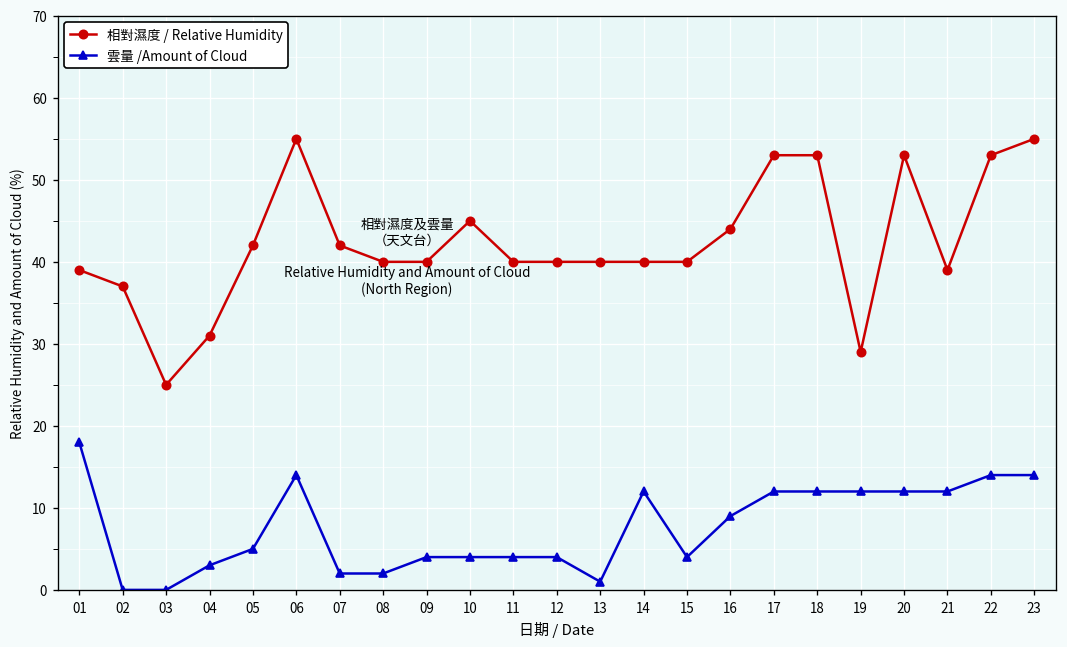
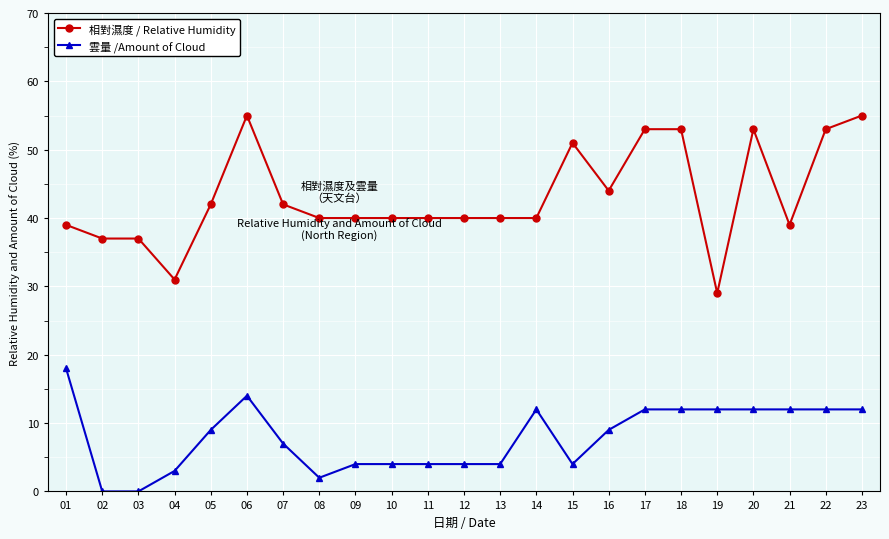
相對濕度 / Relative Humidity, 03: 25 -> 37
雲量 /Amount of Cloud, 05: 5 -> 9
雲量 /Amount of Cloud, 07: 2 -> 7
相對濕度 / Relative Humidity, 10: 45 -> 40
雲量 /Amount of Cloud, 13: 1 -> 4
相對濕度 / Relative Humidity, 15: 40 -> 51
雲量 /Amount of Cloud, 22: 14 -> 12
雲量 /Amount of Cloud, 23: 14 -> 12
